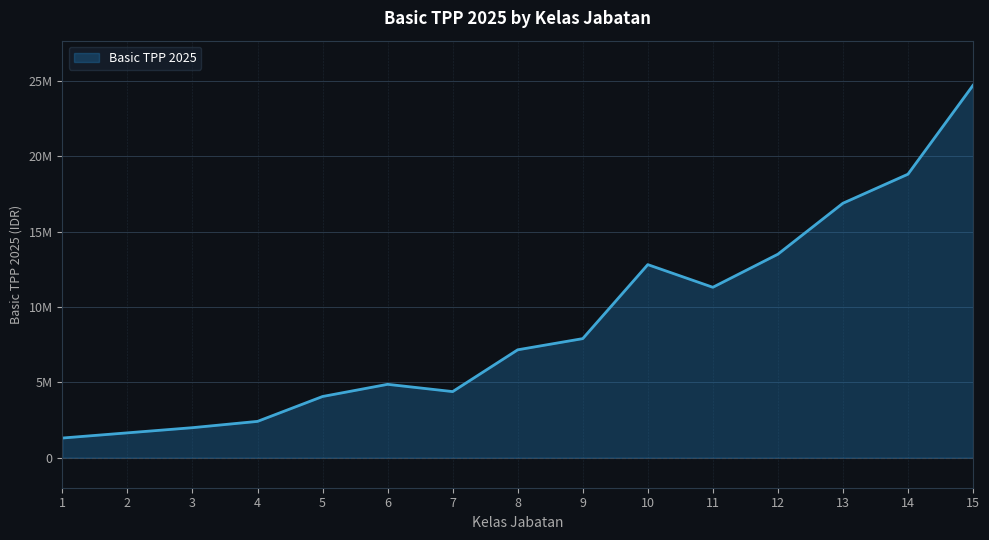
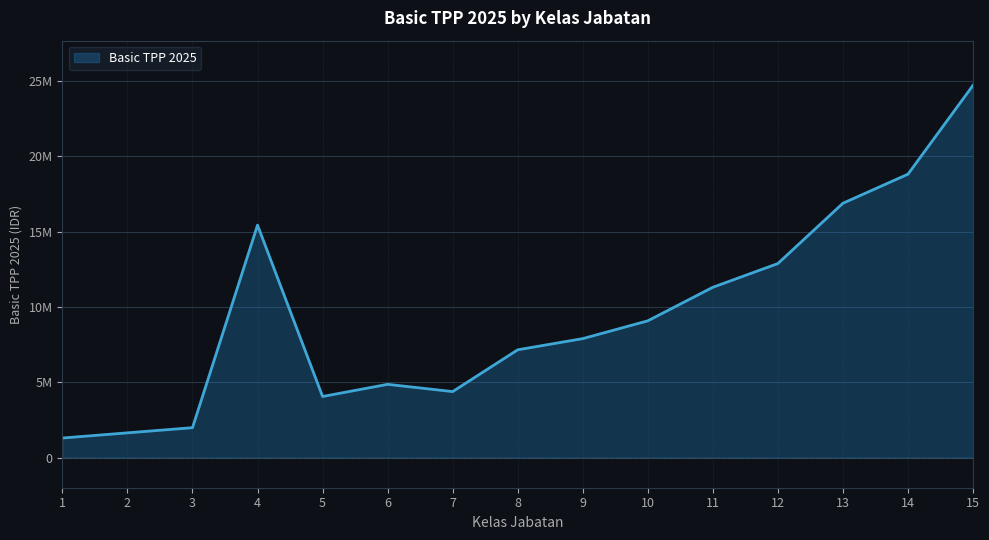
4: 2400000 -> 15400000
10: 12800000 -> 9100000
12: 13500000 -> 12900000
